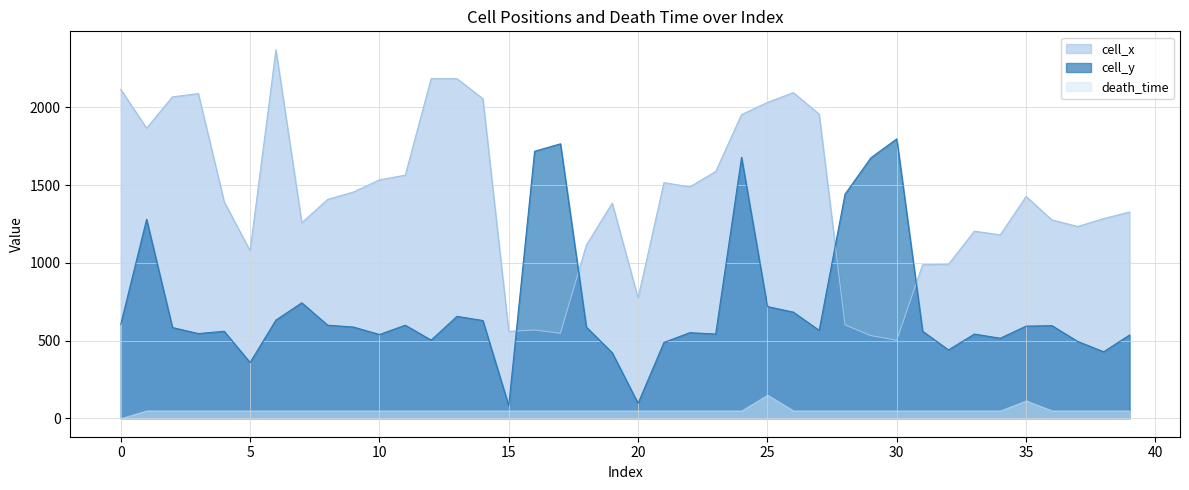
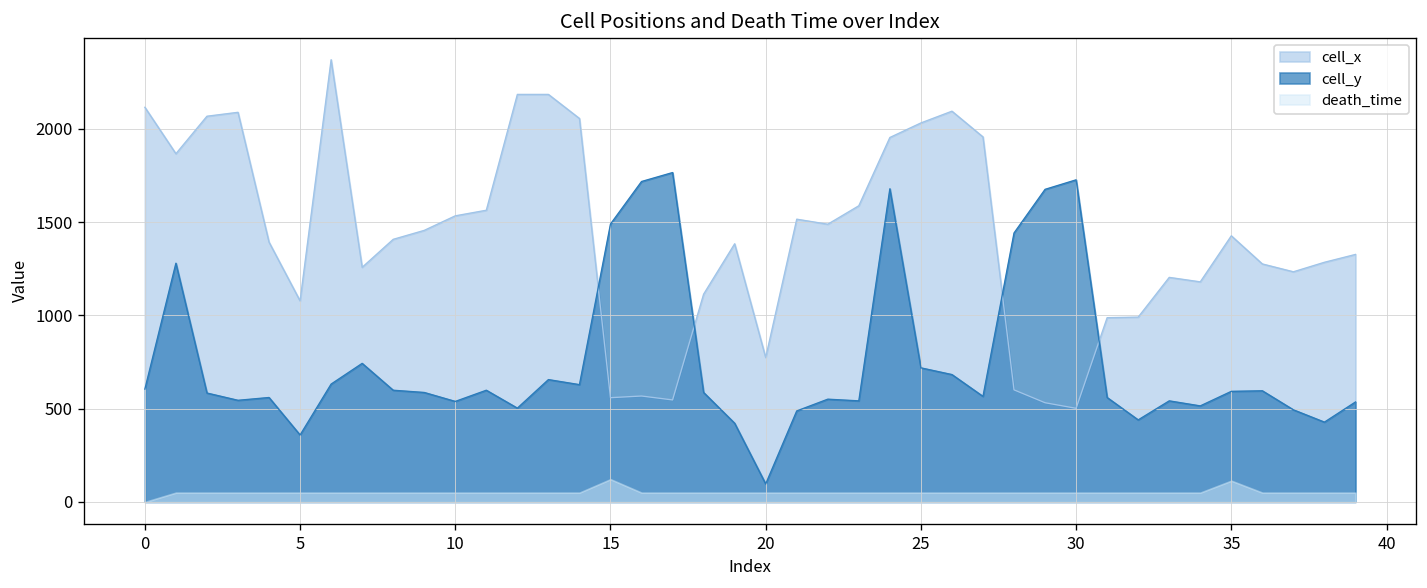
cell_y, 15: 80 -> 1490
death_time, 15: 50 -> 120
death_time, 25: 150 -> 50
cell_y, 30: 1800 -> 1730
